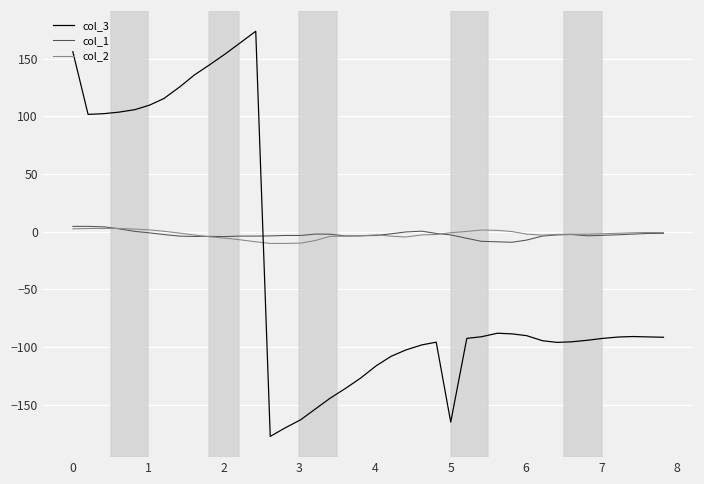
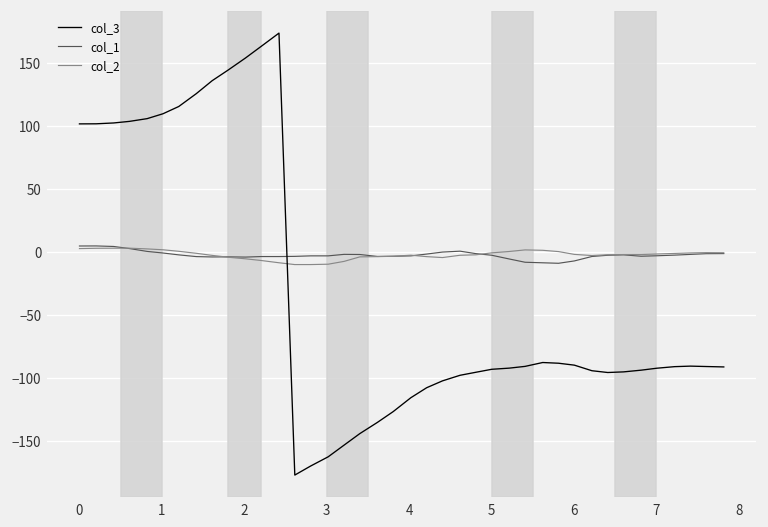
col_3, 0: 156 -> 102
col_3, 5: -165 -> -93
